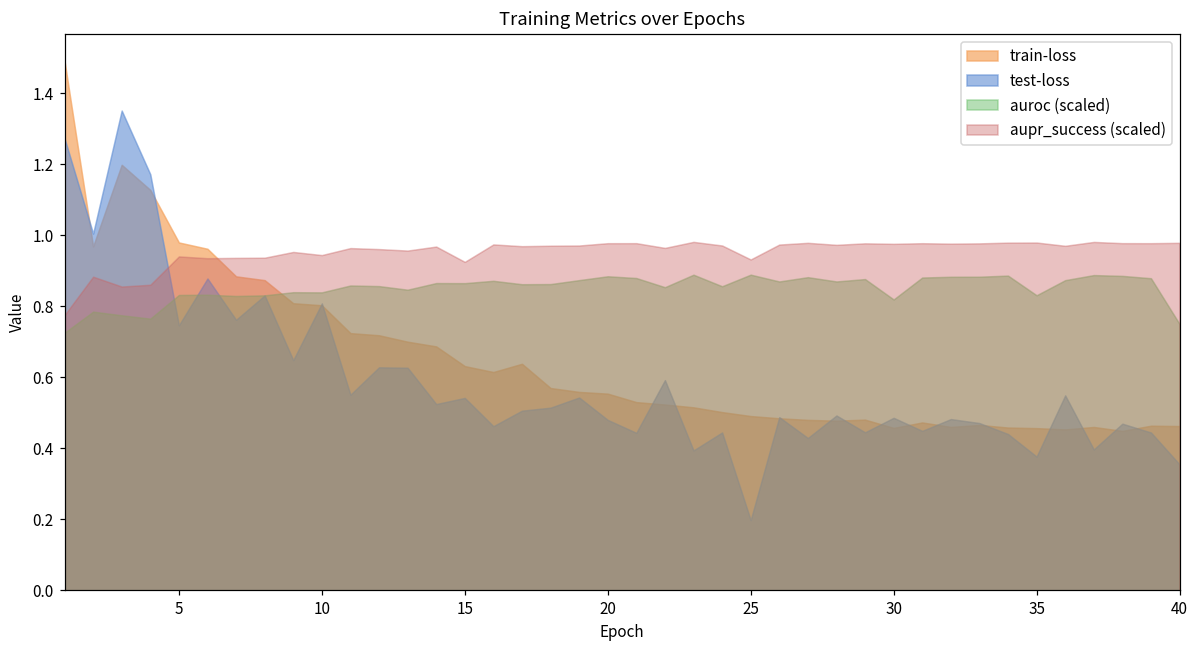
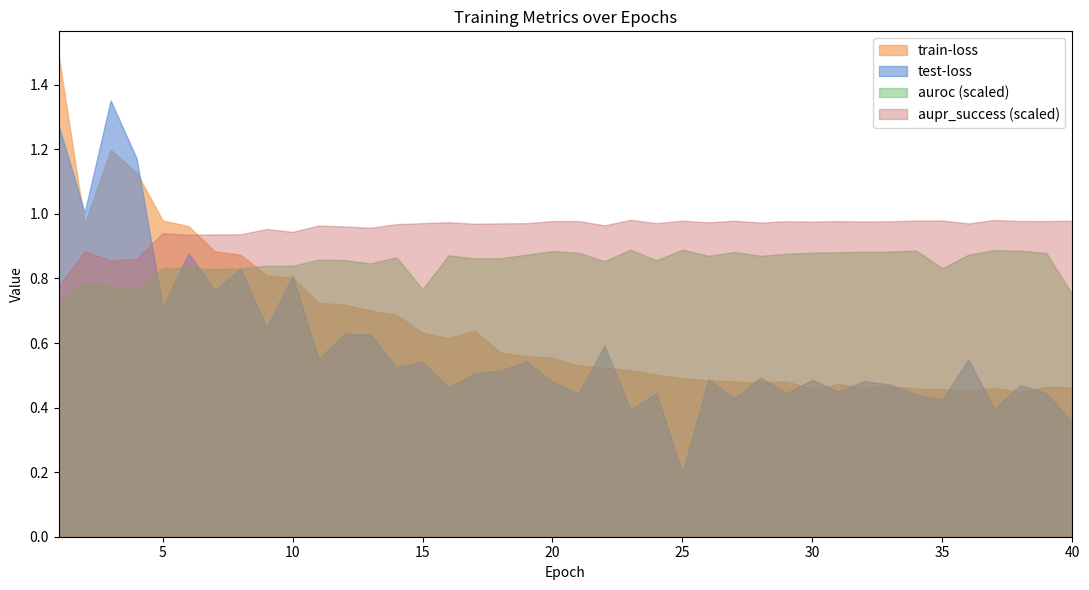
test-loss, 5: 0.75 -> 0.71
auroc (scaled), 15: 0.87 -> 0.77
aupr_success (scaled), 15: 0.93 -> 0.97
aupr_success (scaled), 25: 0.93 -> 0.98
auroc (scaled), 30: 0.82 -> 0.88
test-loss, 35: 0.38 -> 0.42
